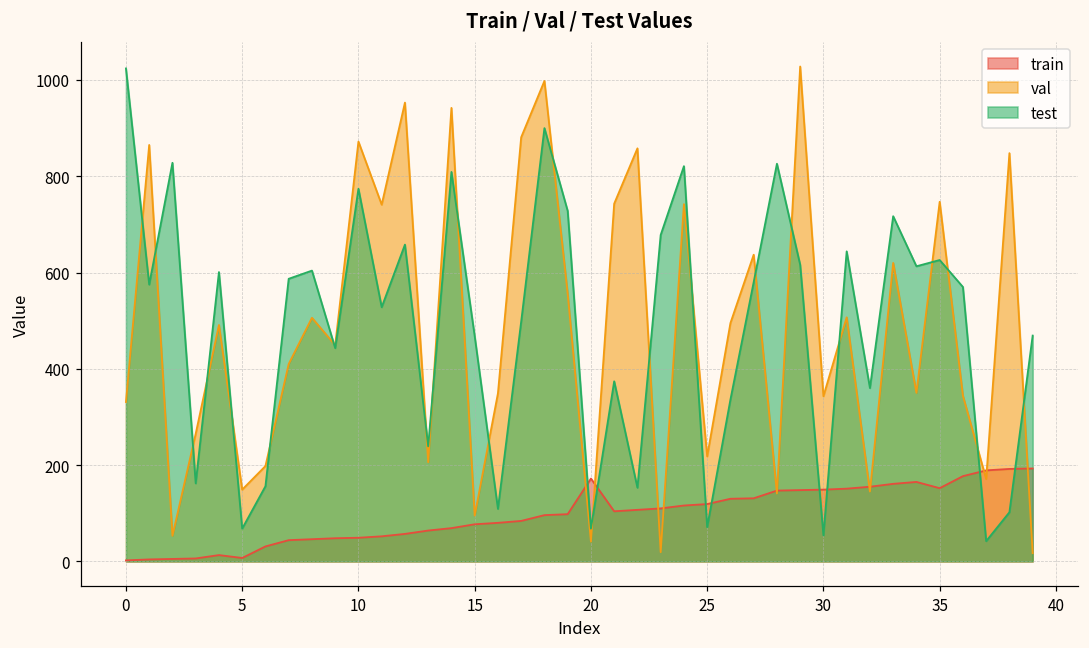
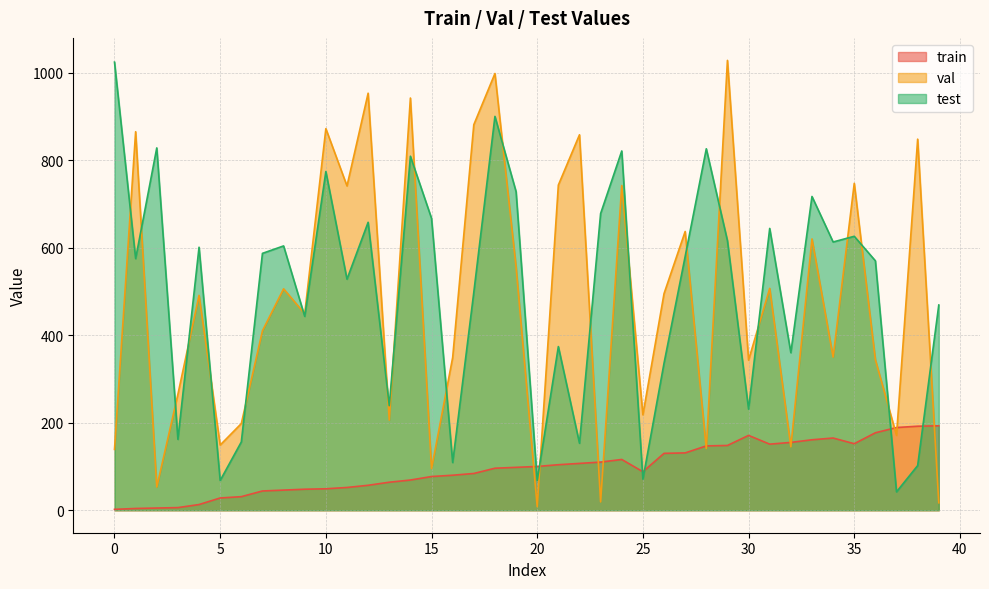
val, 0: 330 -> 140
train, 5: 10 -> 30
test, 15: 470 -> 670
train, 20: 170 -> 100
val, 20: 40 -> 10
train, 25: 120 -> 90
train, 30: 150 -> 170
test, 30: 50 -> 230
